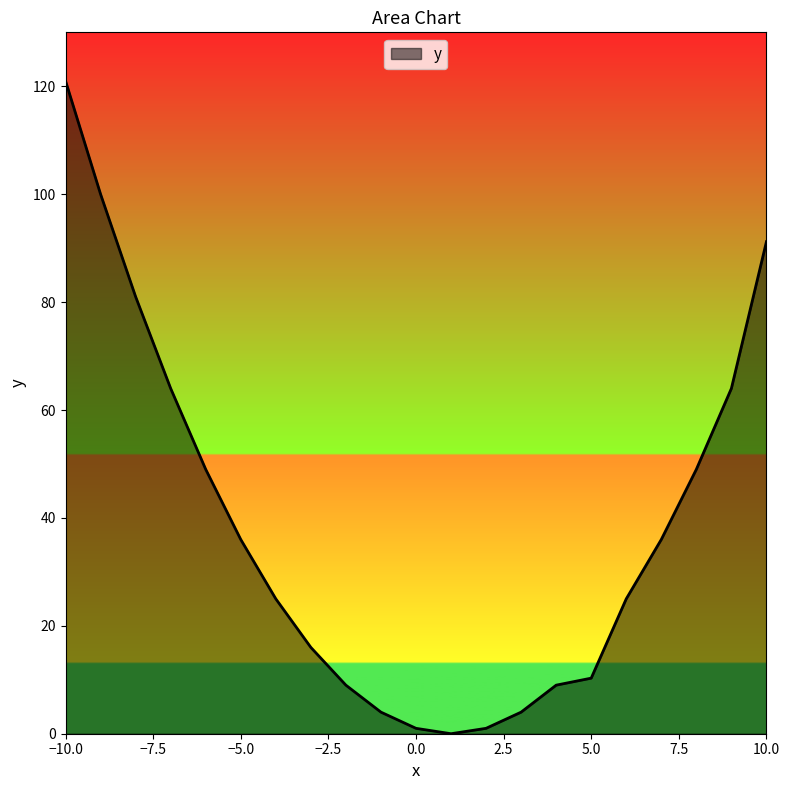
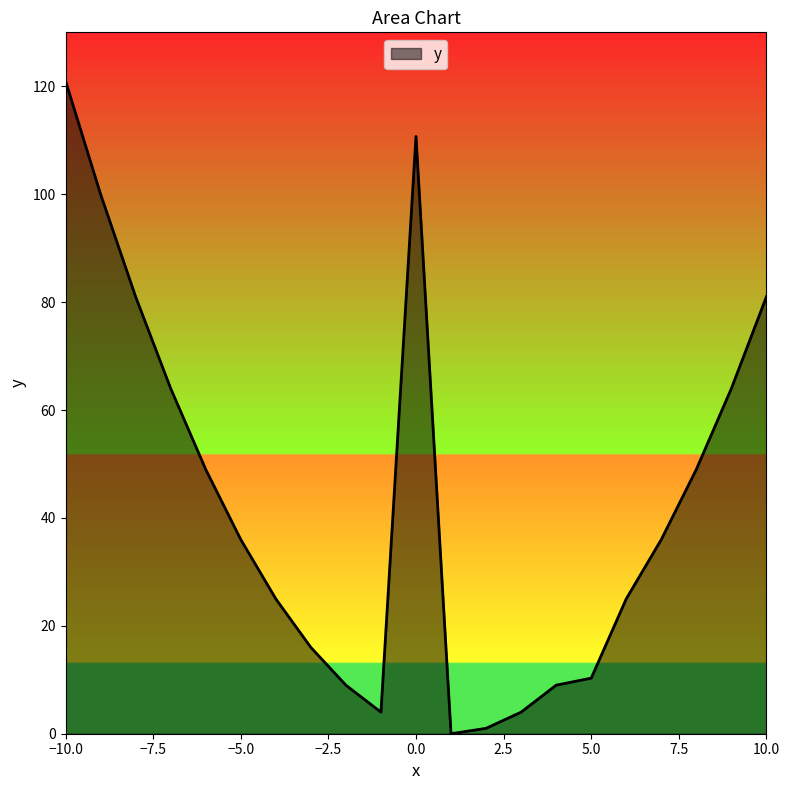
0.0: 1 -> 111
10.0: 91 -> 81
